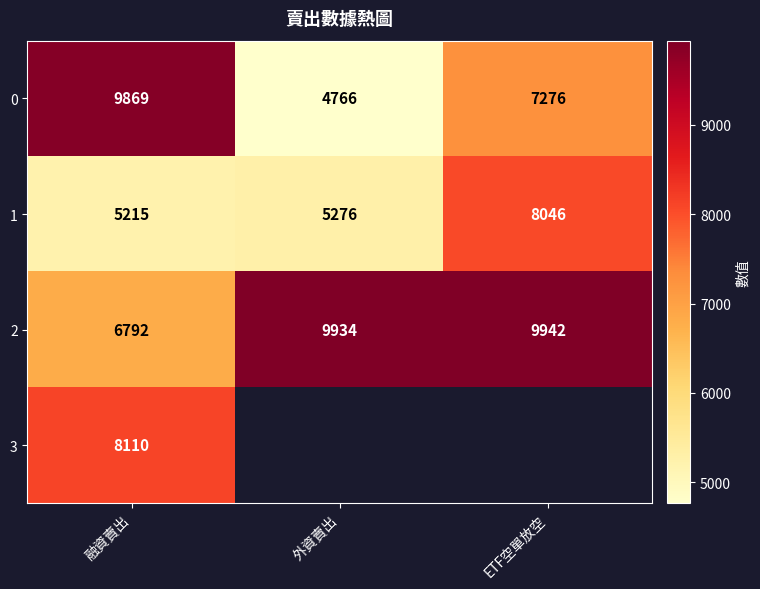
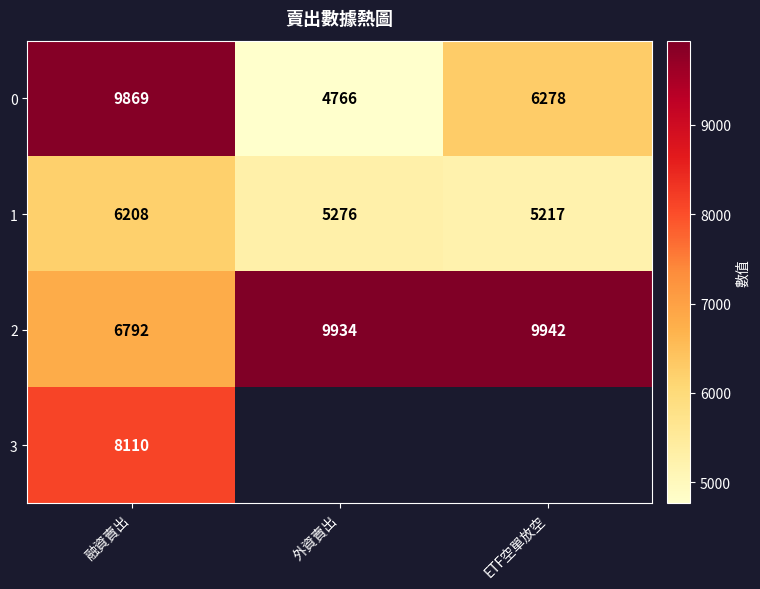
0, ETF空單放空: 7276 -> 6278
1, 融資賣出: 5215 -> 6208
1, ETF空單放空: 8046 -> 5217
